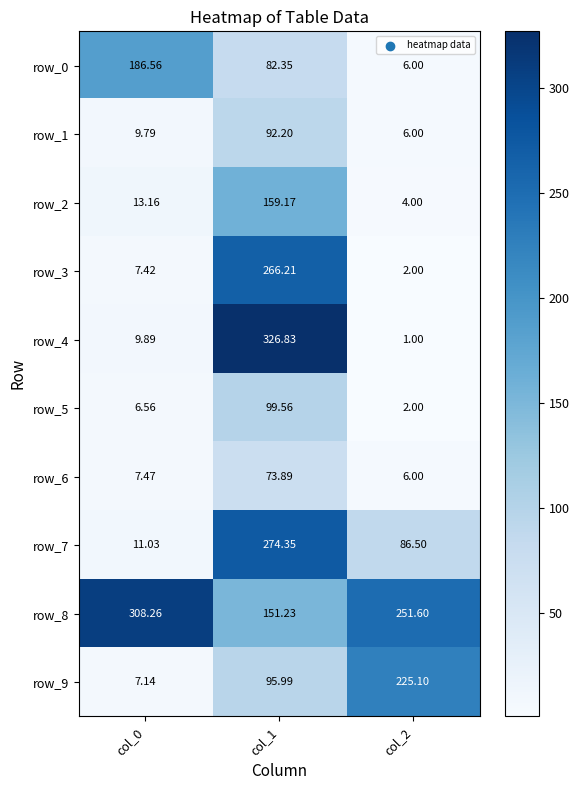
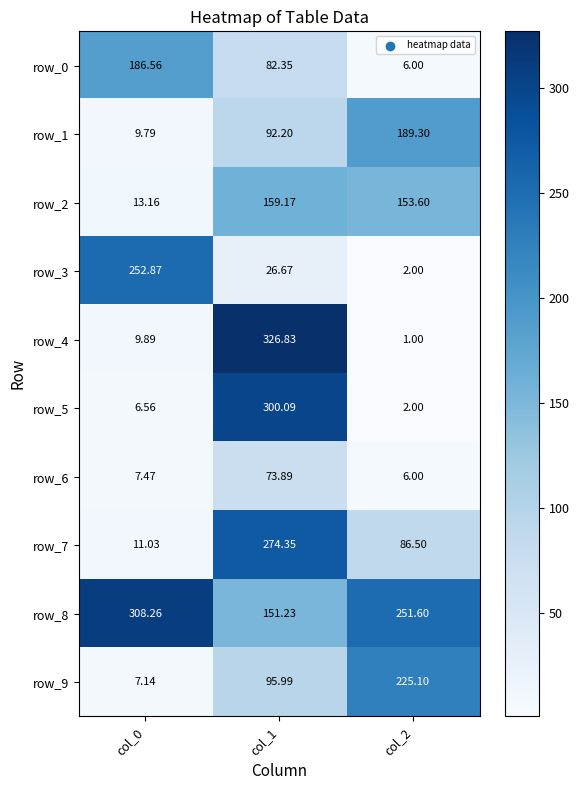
row_1, col_2: 6.00 -> 189.30
row_2, col_2: 4.00 -> 153.60
row_3, col_0: 7.42 -> 252.87
row_3, col_1: 266.21 -> 26.67
row_5, col_1: 99.56 -> 300.09
